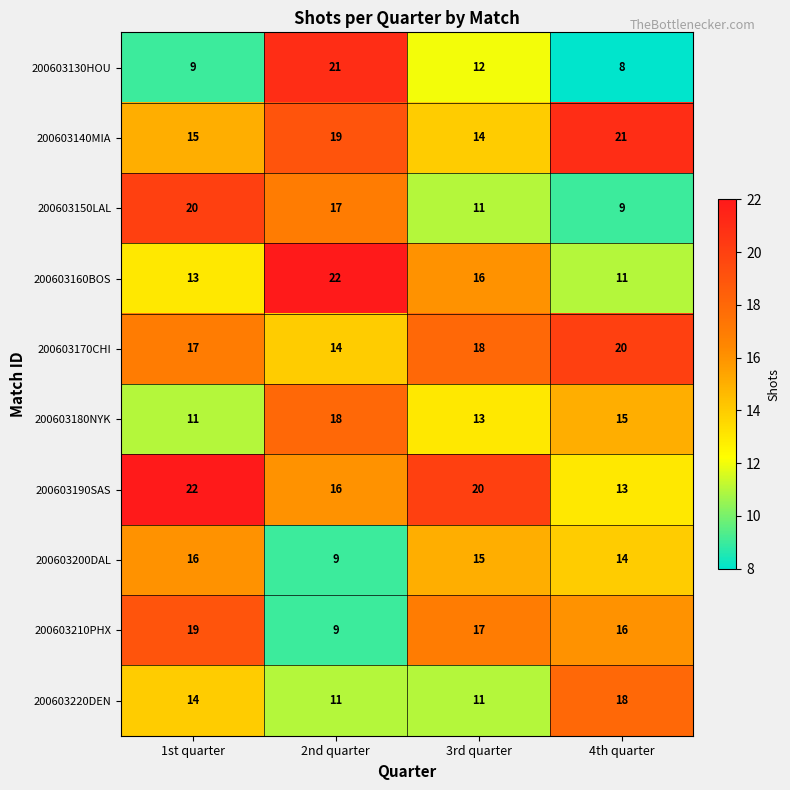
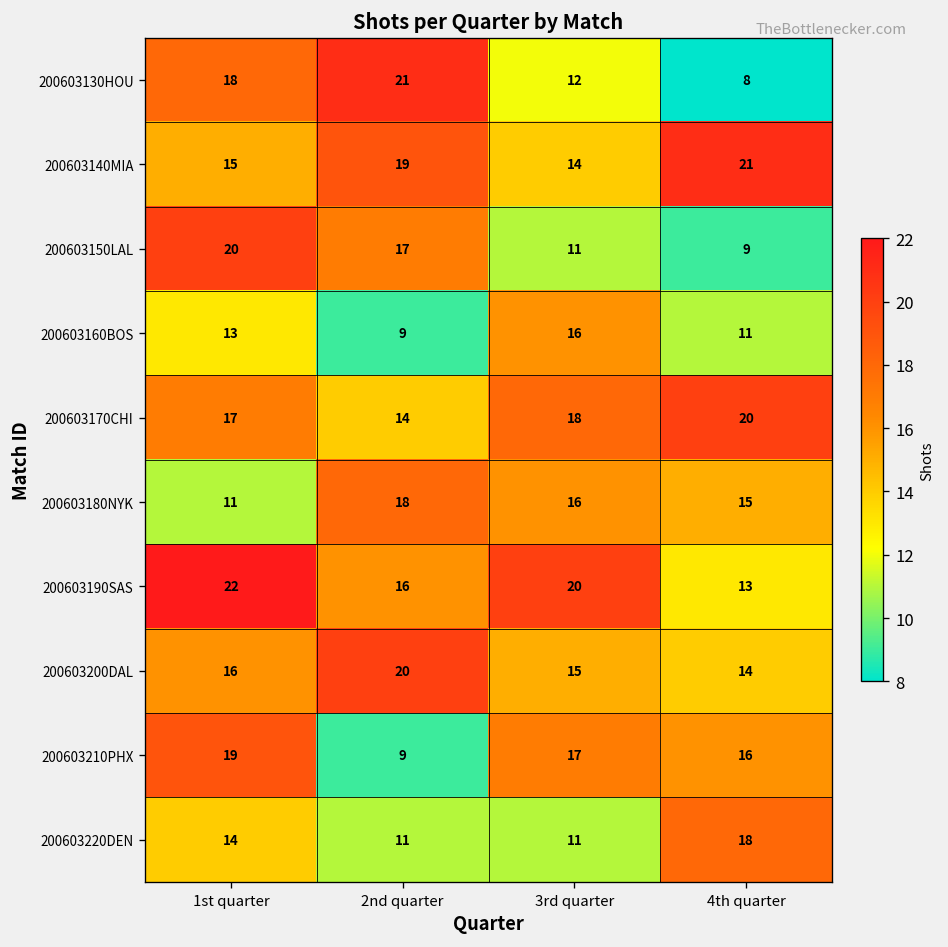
200603130HOU, 1st quarter: 9 -> 18
200603160BOS, 2nd quarter: 22 -> 9
200603180NYK, 3rd quarter: 13 -> 16
200603200DAL, 2nd quarter: 9 -> 20
